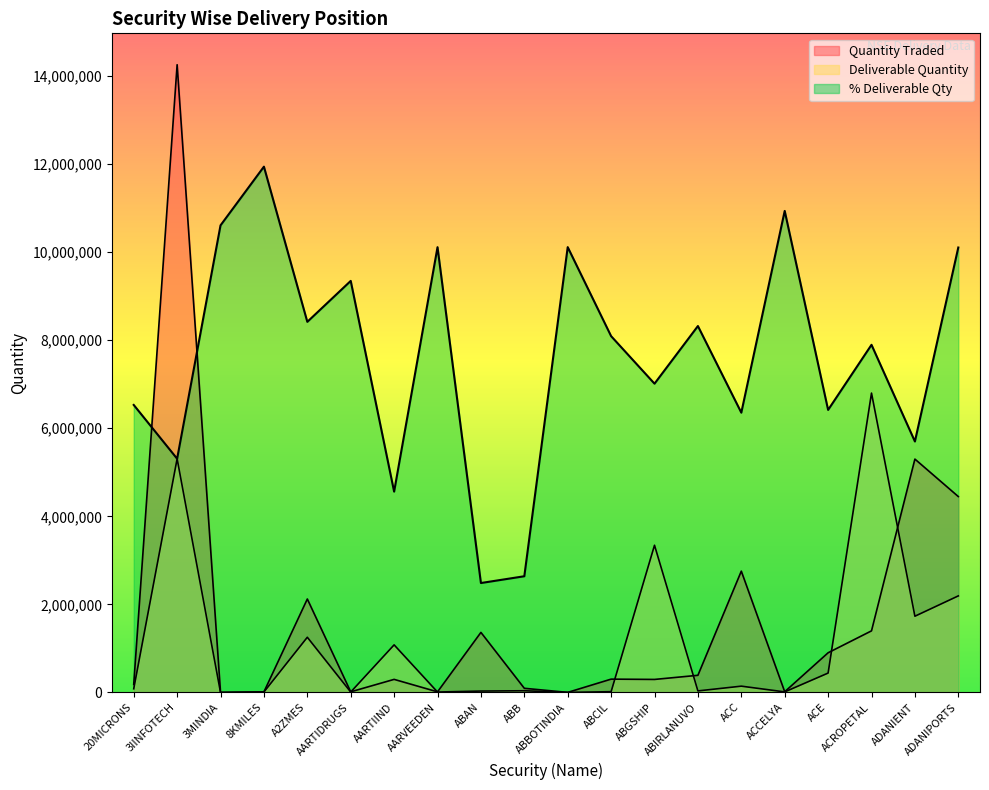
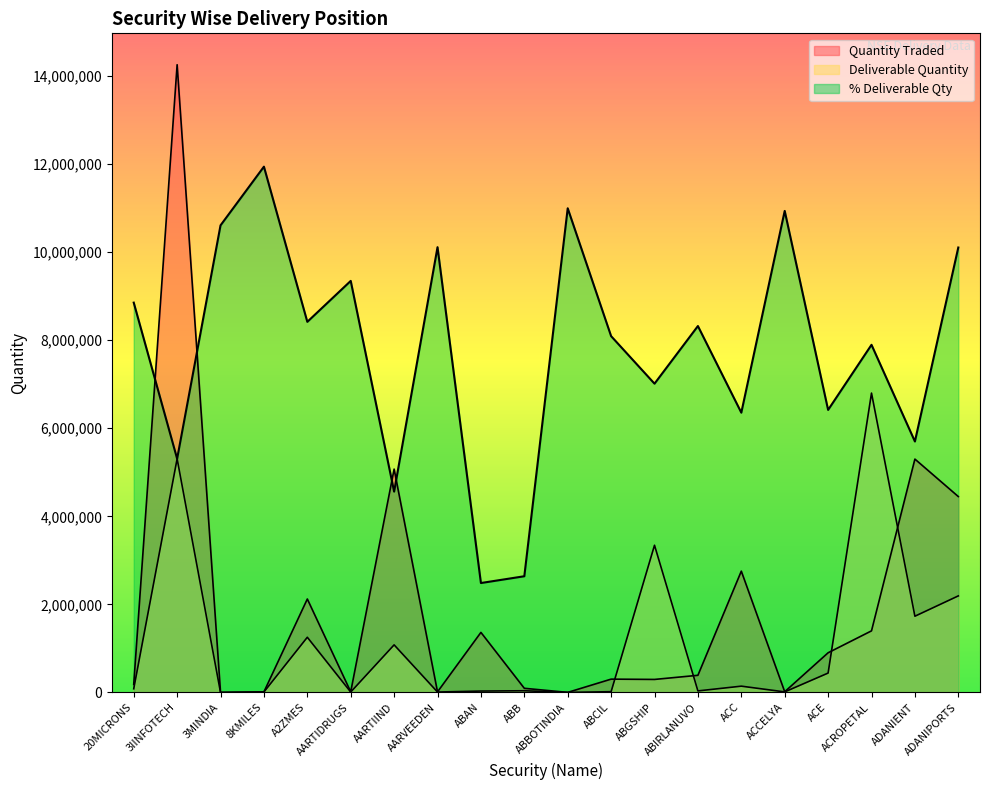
% Deliverable Qty, 20MICRONS: 6,500,000 -> 8,900,000
Quantity Traded, AARTIIND: 300,000 -> 5,100,000
% Deliverable Qty, ABBOTINDIA: 10,100,000 -> 11,000,000
